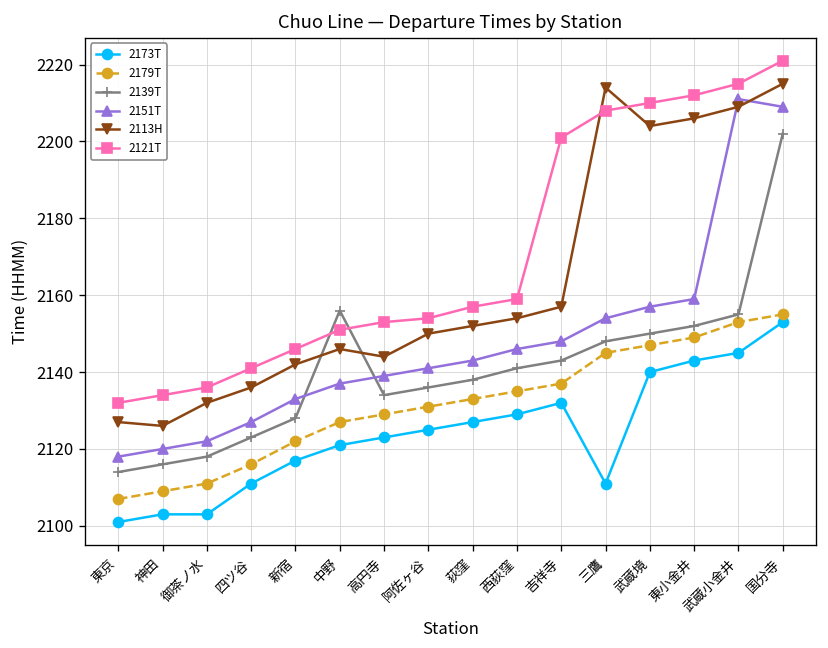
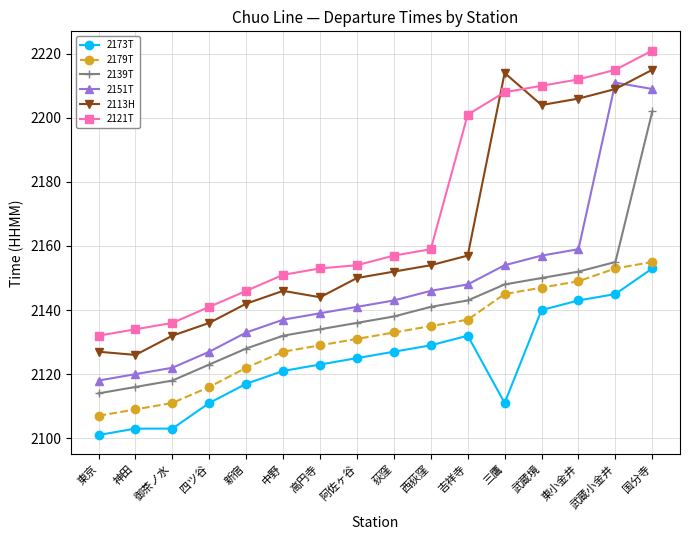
2139T, 中野: 2156 -> 2132
